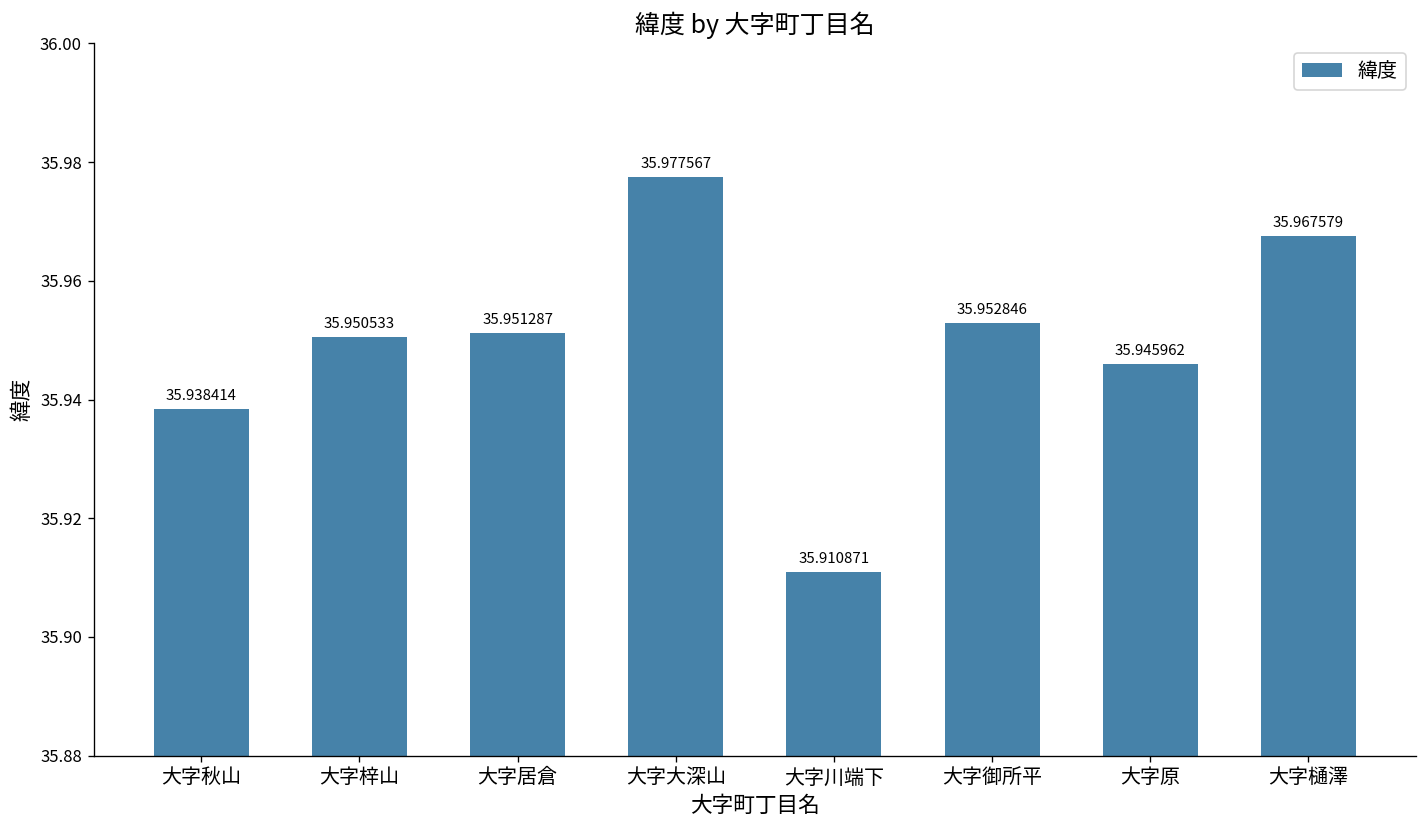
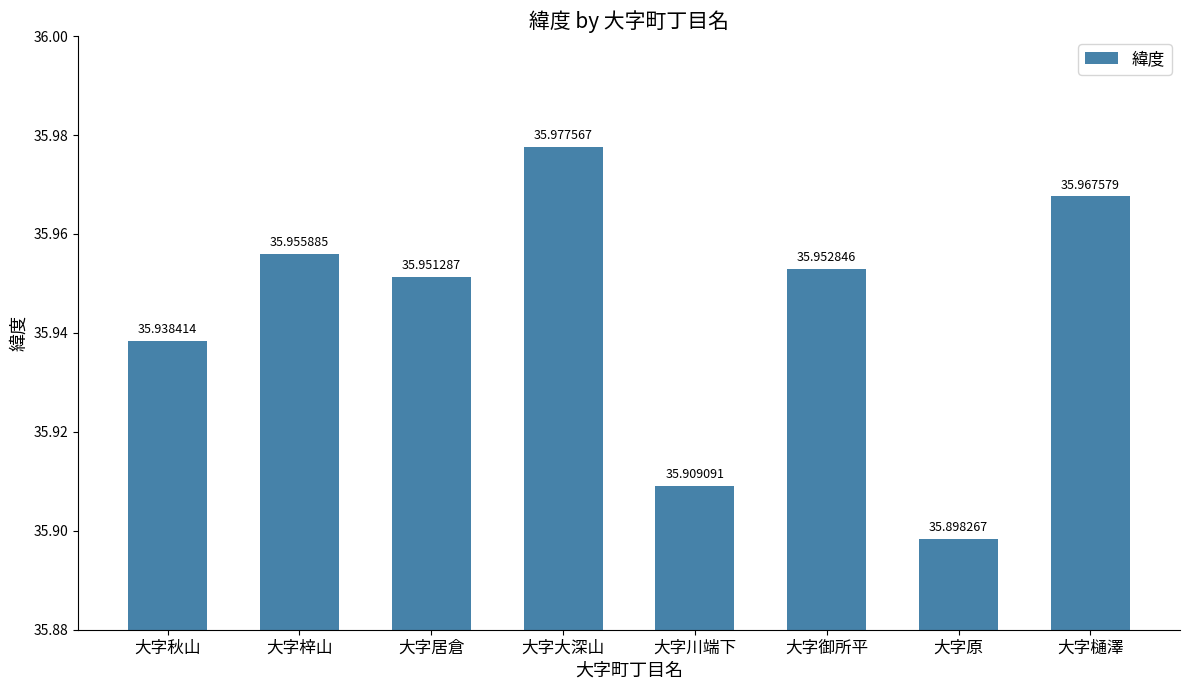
大字梓山: 35.950533 -> 35.955885
大字川端下: 35.910871 -> 35.909091
大字原: 35.945962 -> 35.898267
